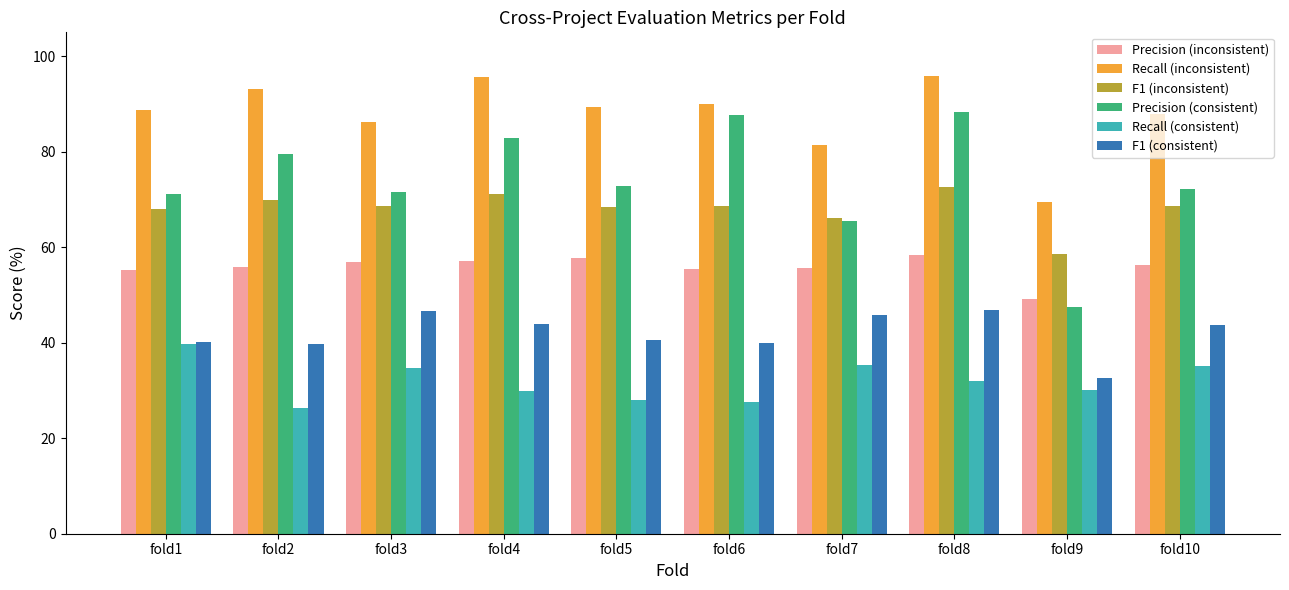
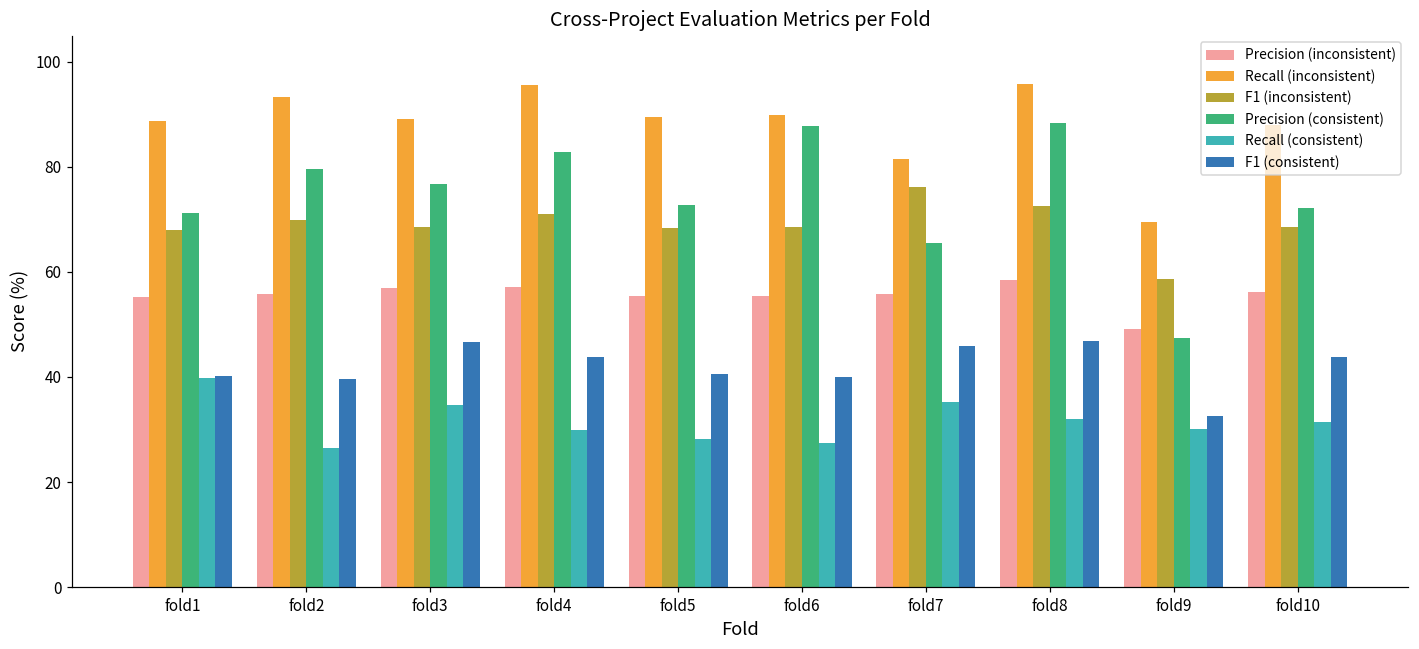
Recall (inconsistent), fold3: 86 -> 89
Precision (consistent), fold3: 72 -> 77
Precision (inconsistent), fold5: 58 -> 55
F1 (inconsistent), fold7: 66 -> 76
Recall (consistent), fold10: 35 -> 31
